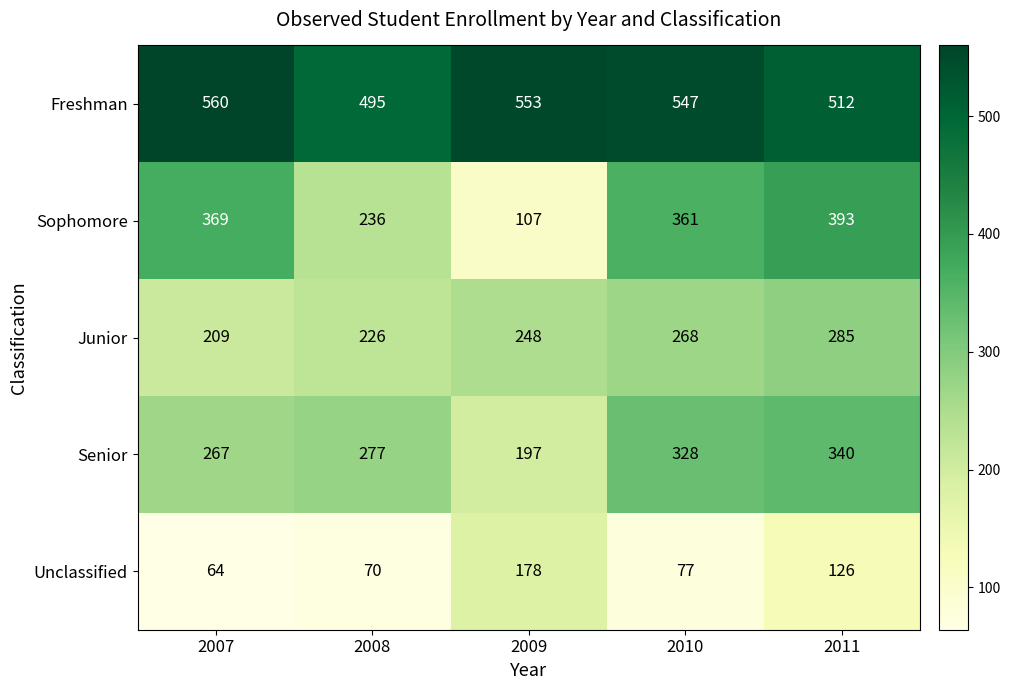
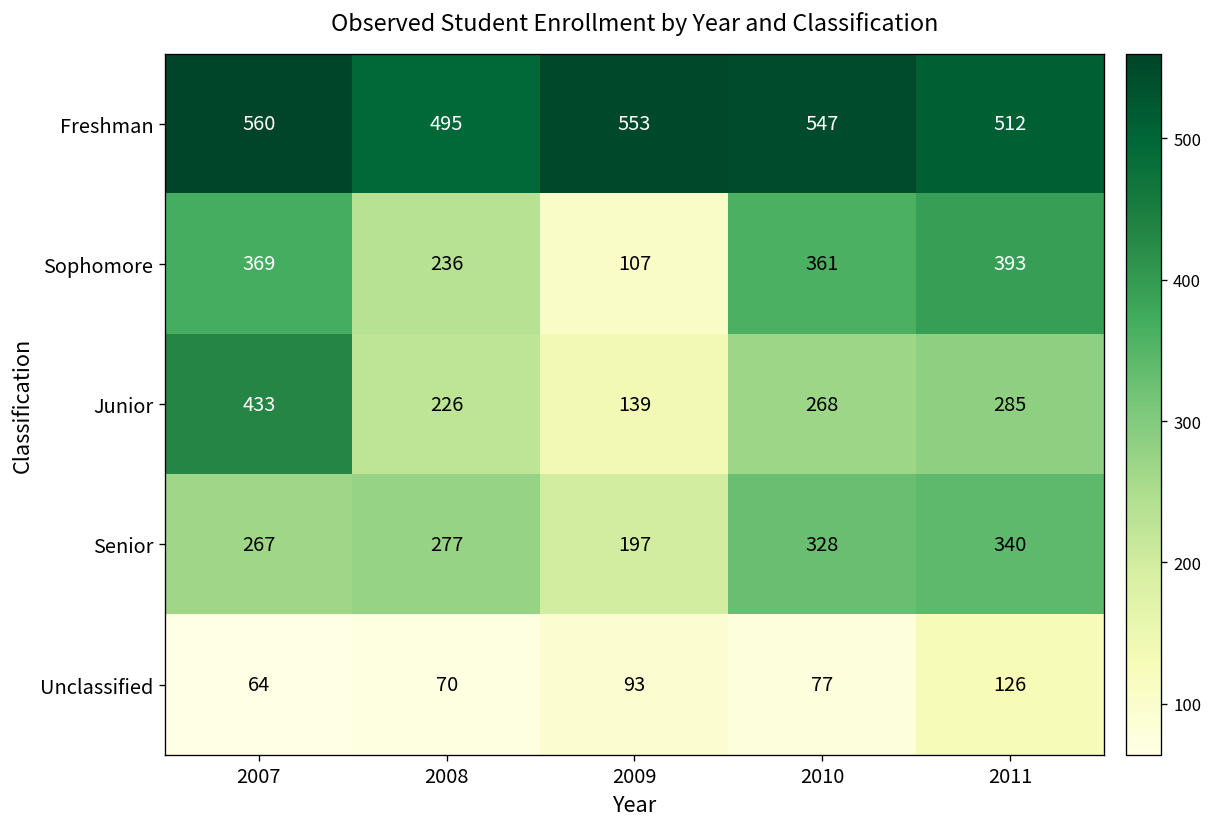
Junior, 2007: 209 -> 433
Junior, 2009: 248 -> 139
Unclassified, 2009: 178 -> 93
